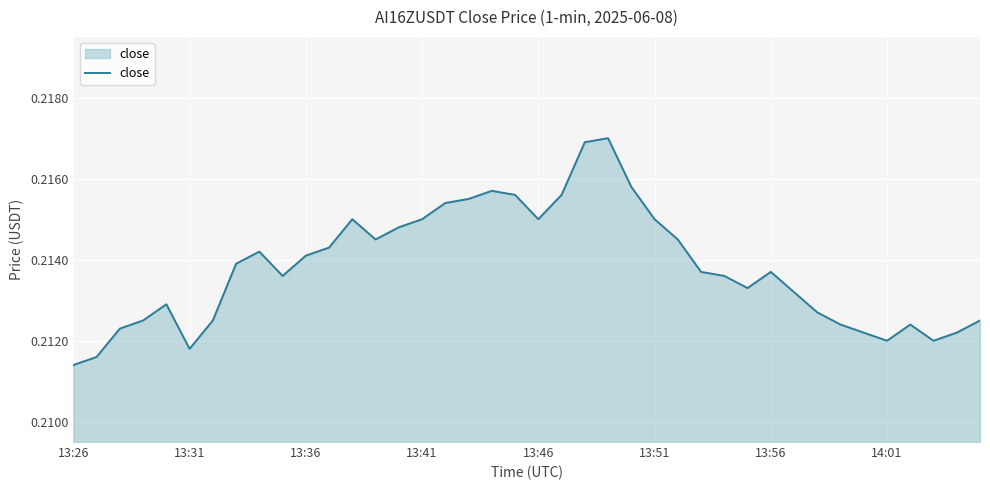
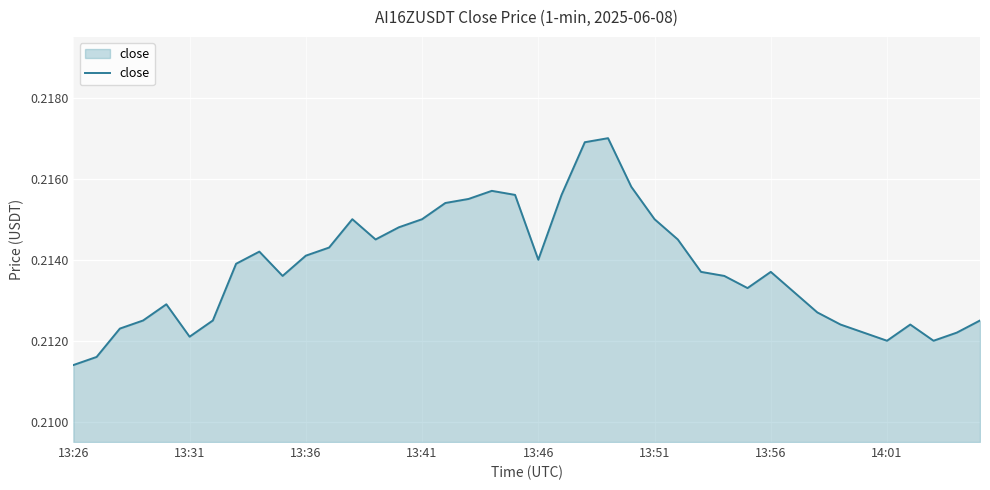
13:31: 0.2118 -> 0.2121
13:46: 0.215 -> 0.214
